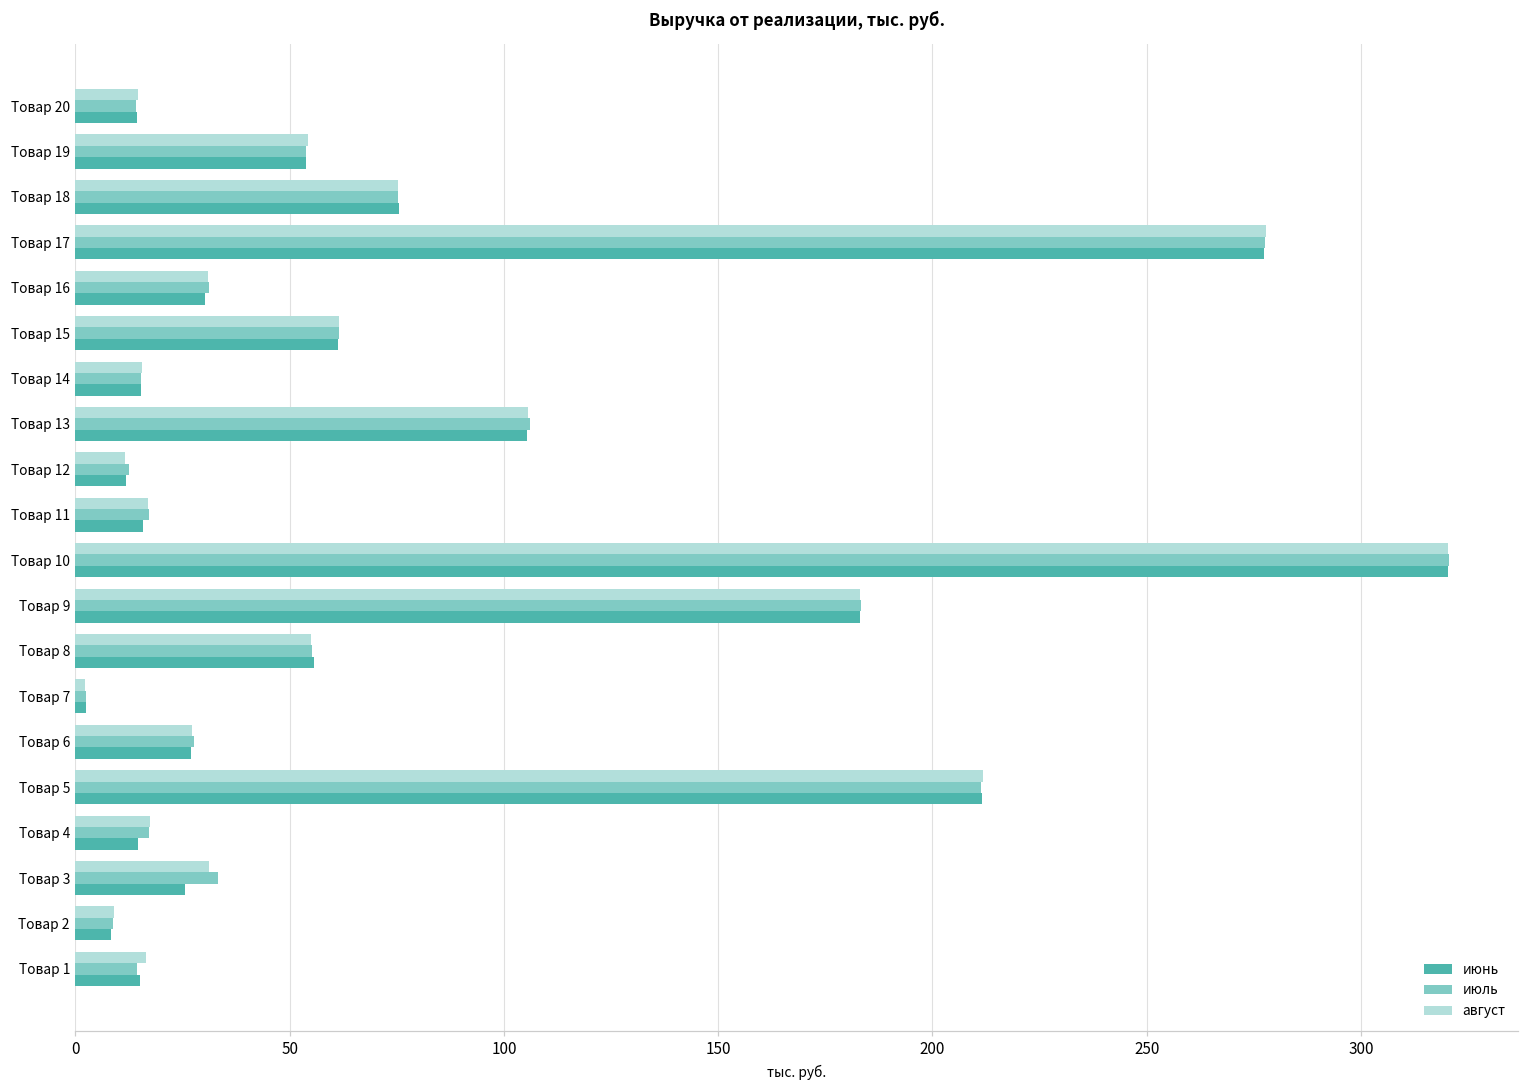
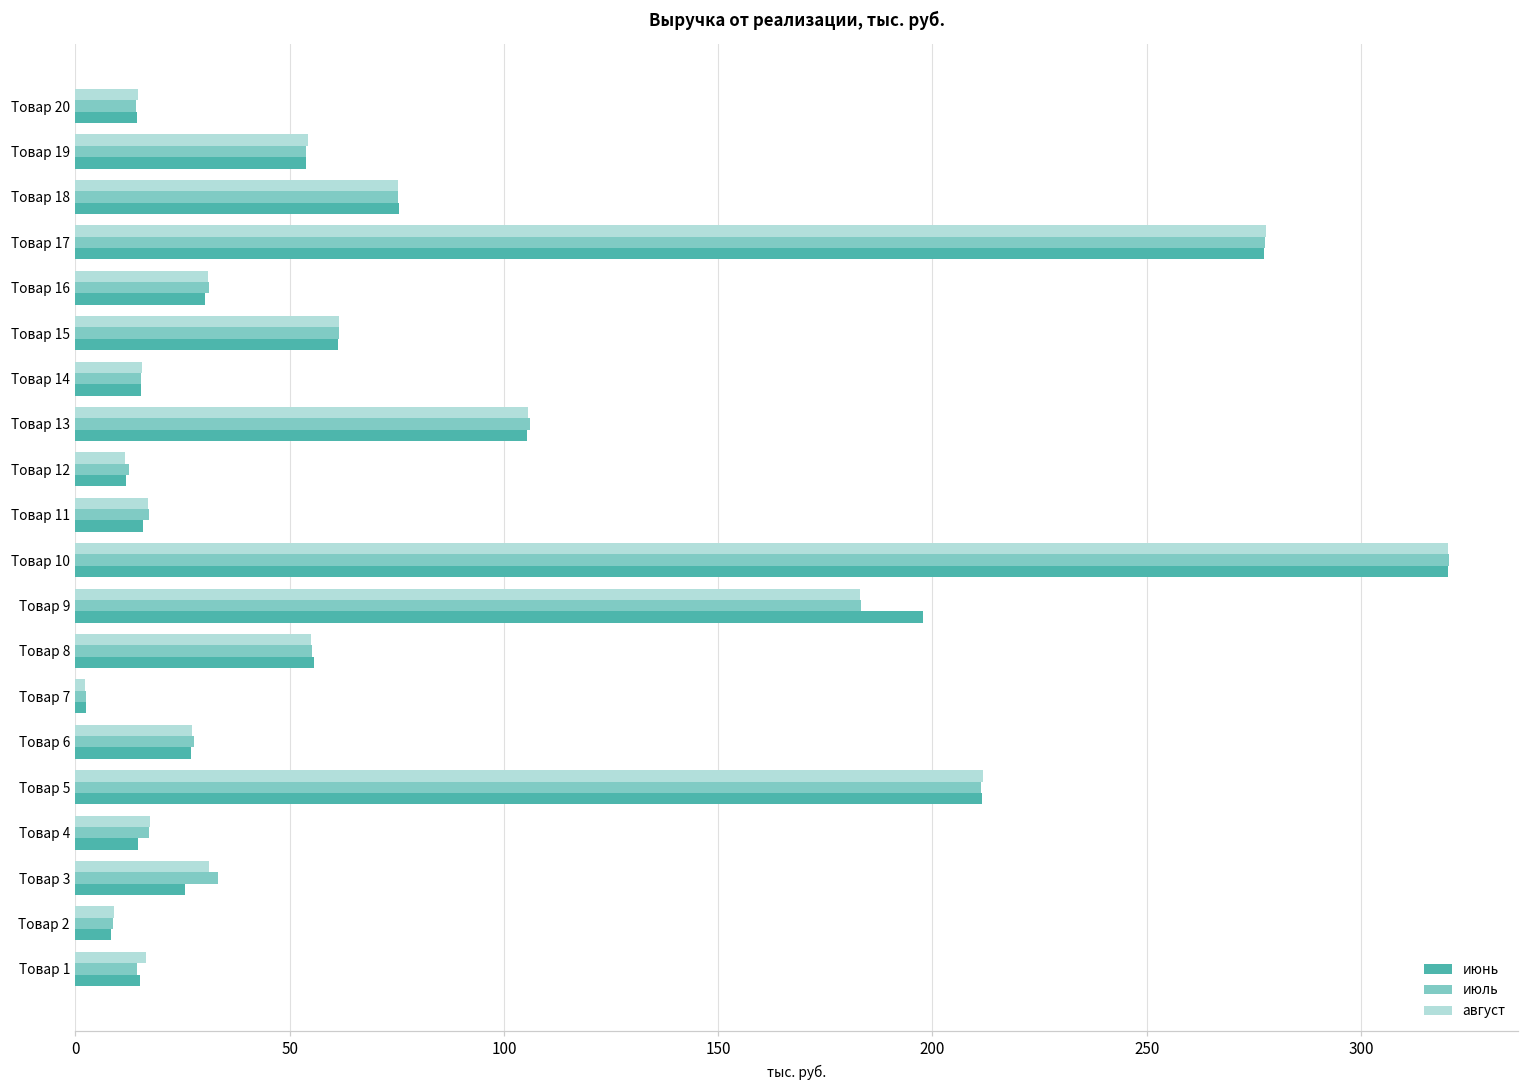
июнь, Товар 9: 183 -> 198
